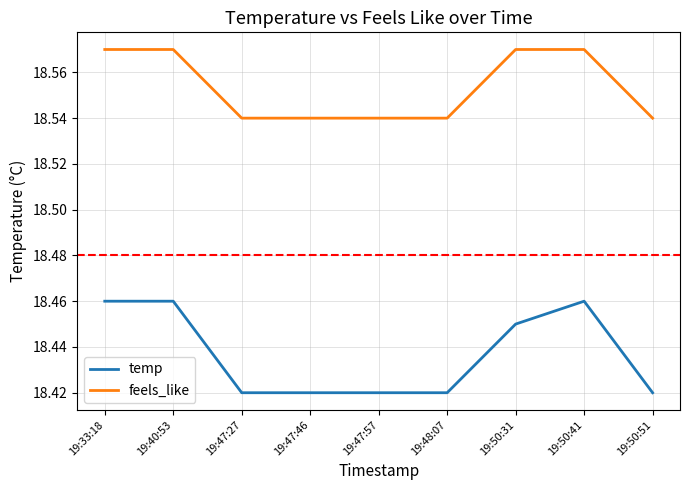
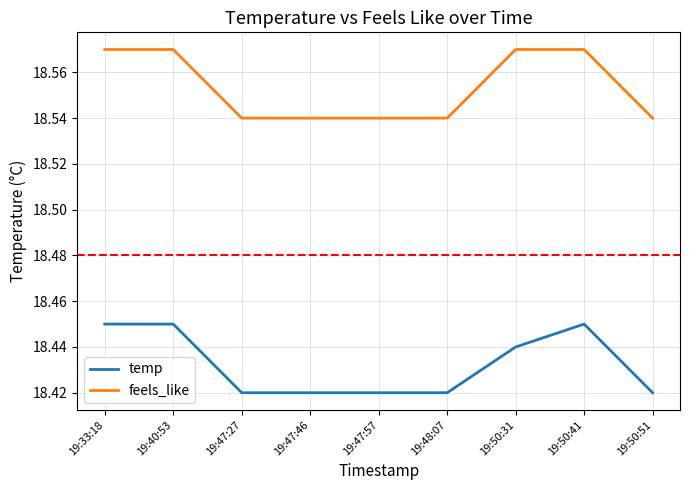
temp, 19:33:18: 18.46 -> 18.45
temp, 19:40:53: 18.46 -> 18.45
temp, 19:50:31: 18.45 -> 18.44
temp, 19:50:41: 18.46 -> 18.45
